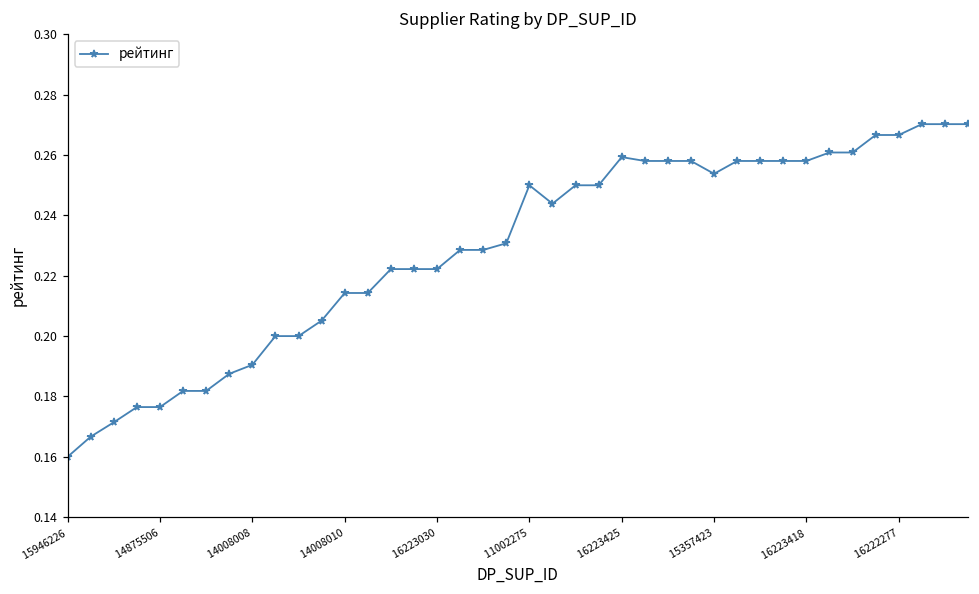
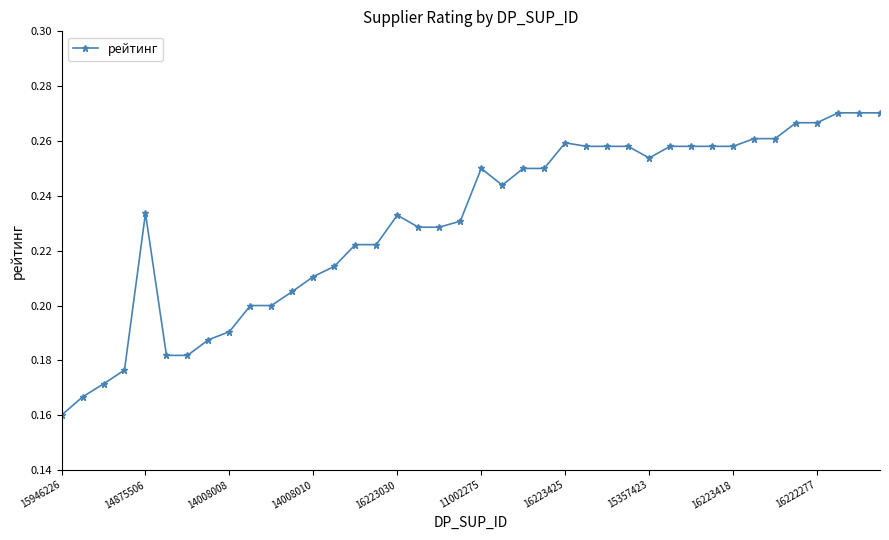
14875506: 0.176 -> 0.234
14008010: 0.214 -> 0.211
16223030: 0.222 -> 0.233
